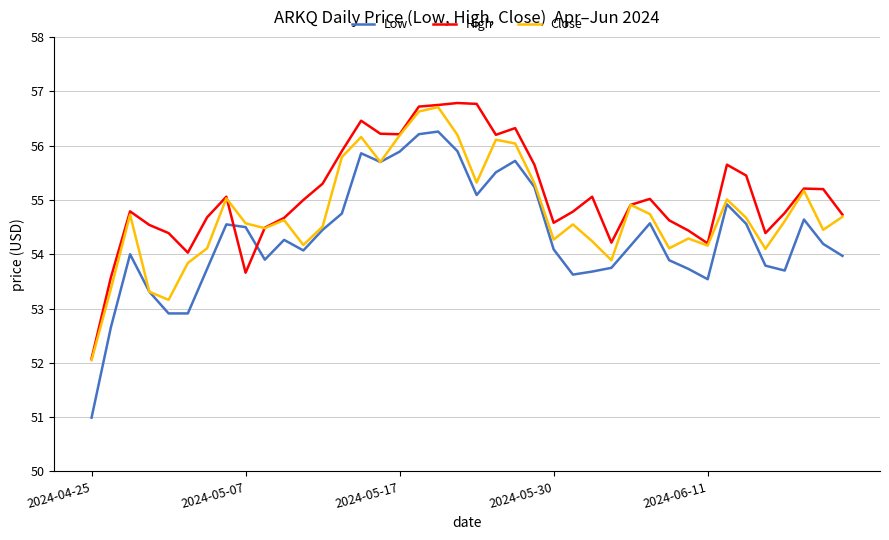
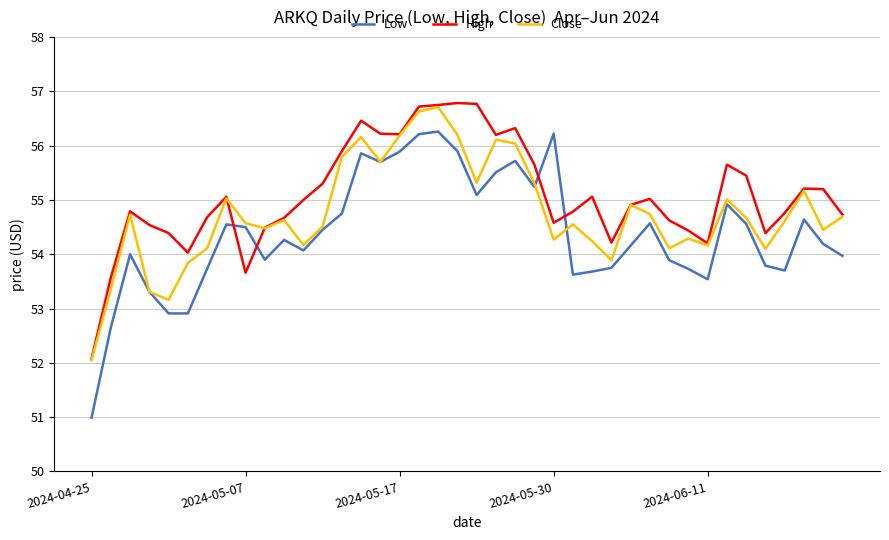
Low, 2024-05-30: 54.1 -> 56.2
